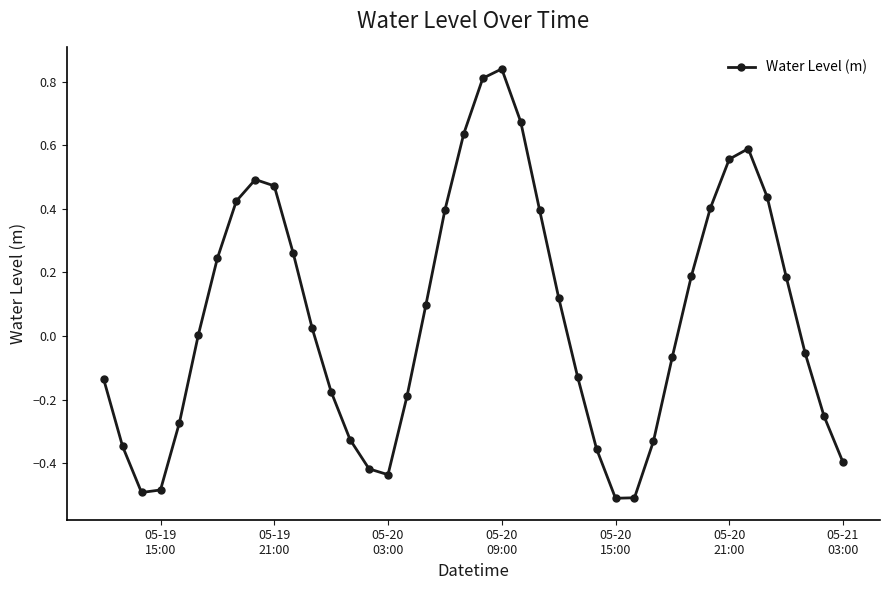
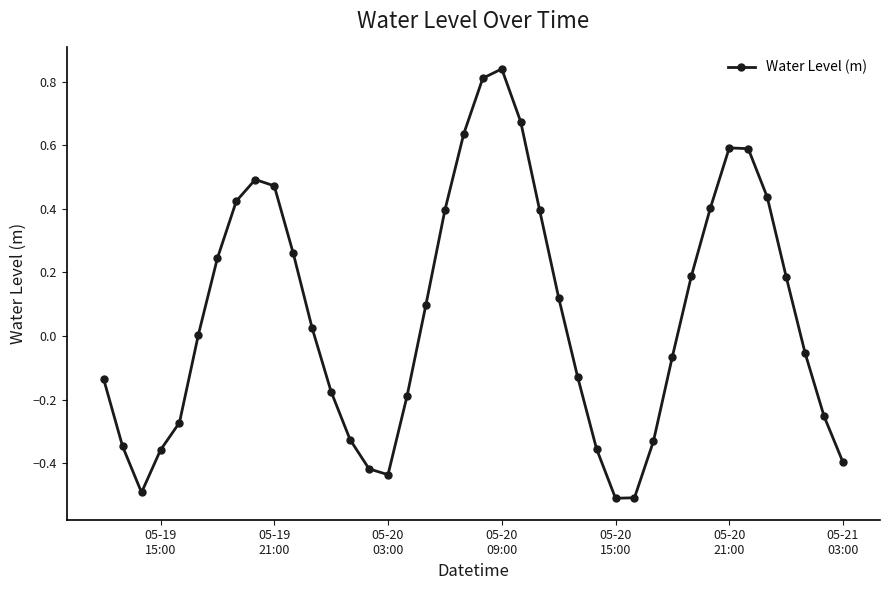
05-19 15:00: -0.48 -> -0.36
05-20 21:00: 0.56 -> 0.59
